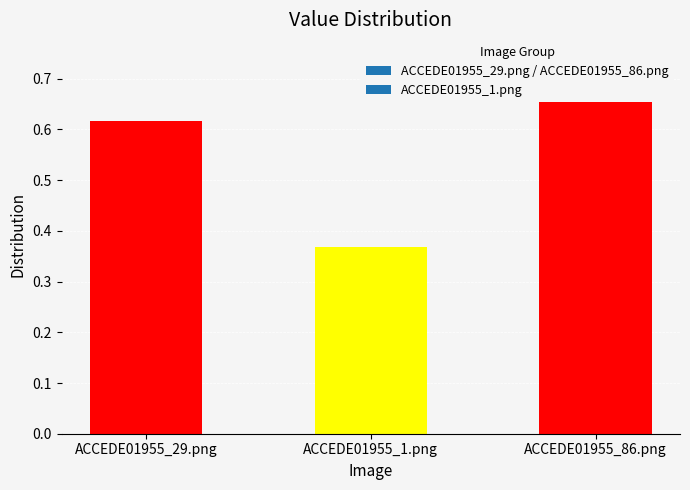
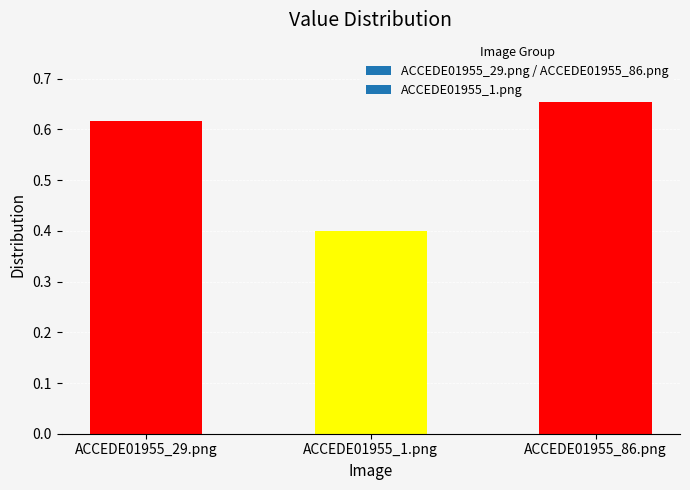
ACCEDE01955_1.png: 0.37 -> 0.40
